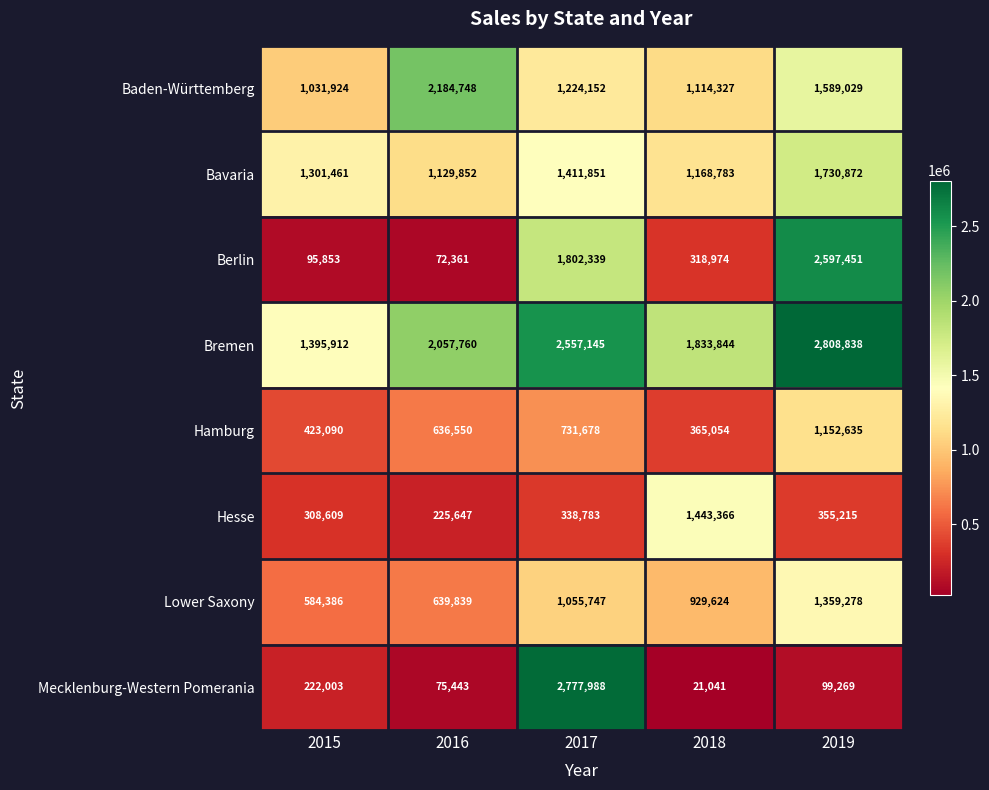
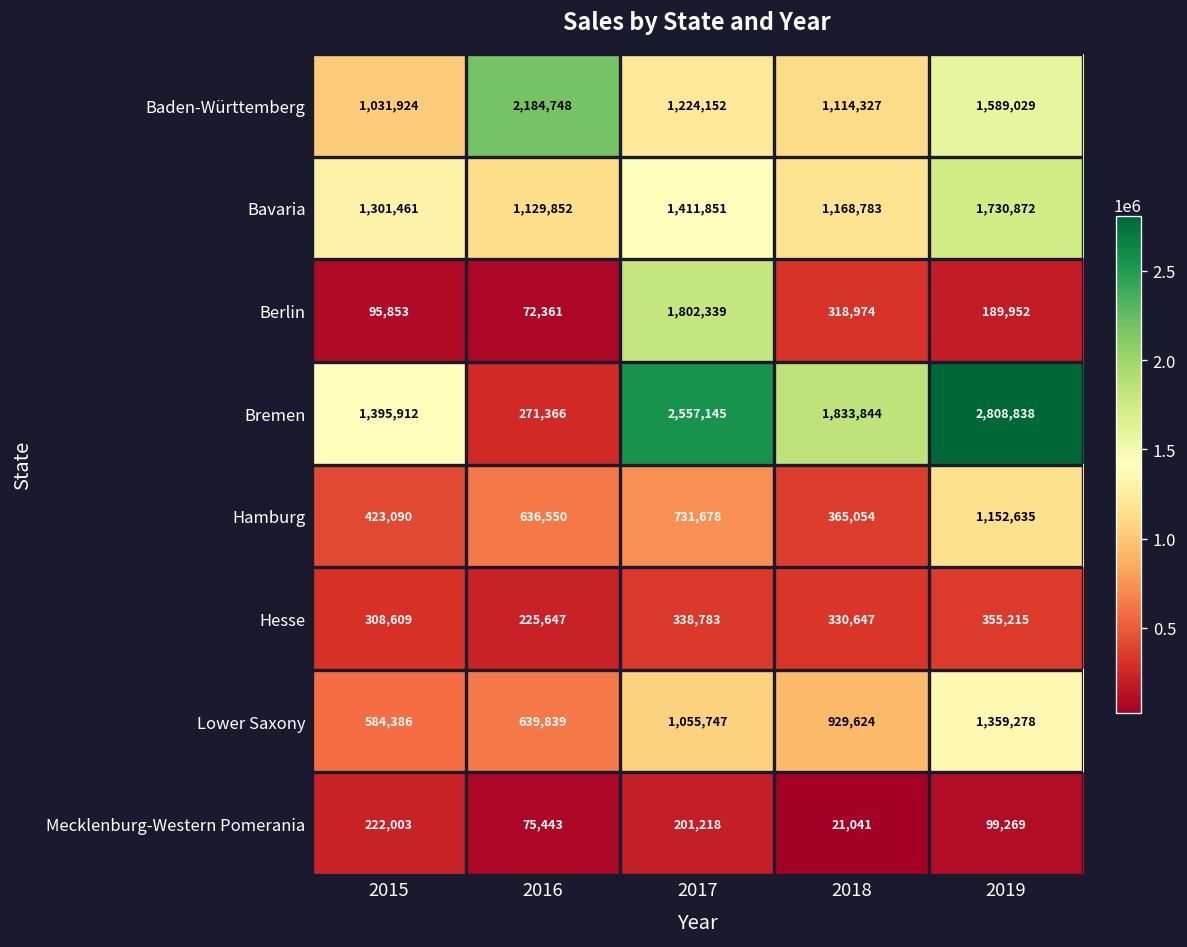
Berlin, 2019: 2,597,451 -> 189,952
Bremen, 2016: 2,057,760 -> 271,366
Hesse, 2018: 1,443,366 -> 330,647
Mecklenburg-Western Pomerania, 2017: 2,777,988 -> 201,218
